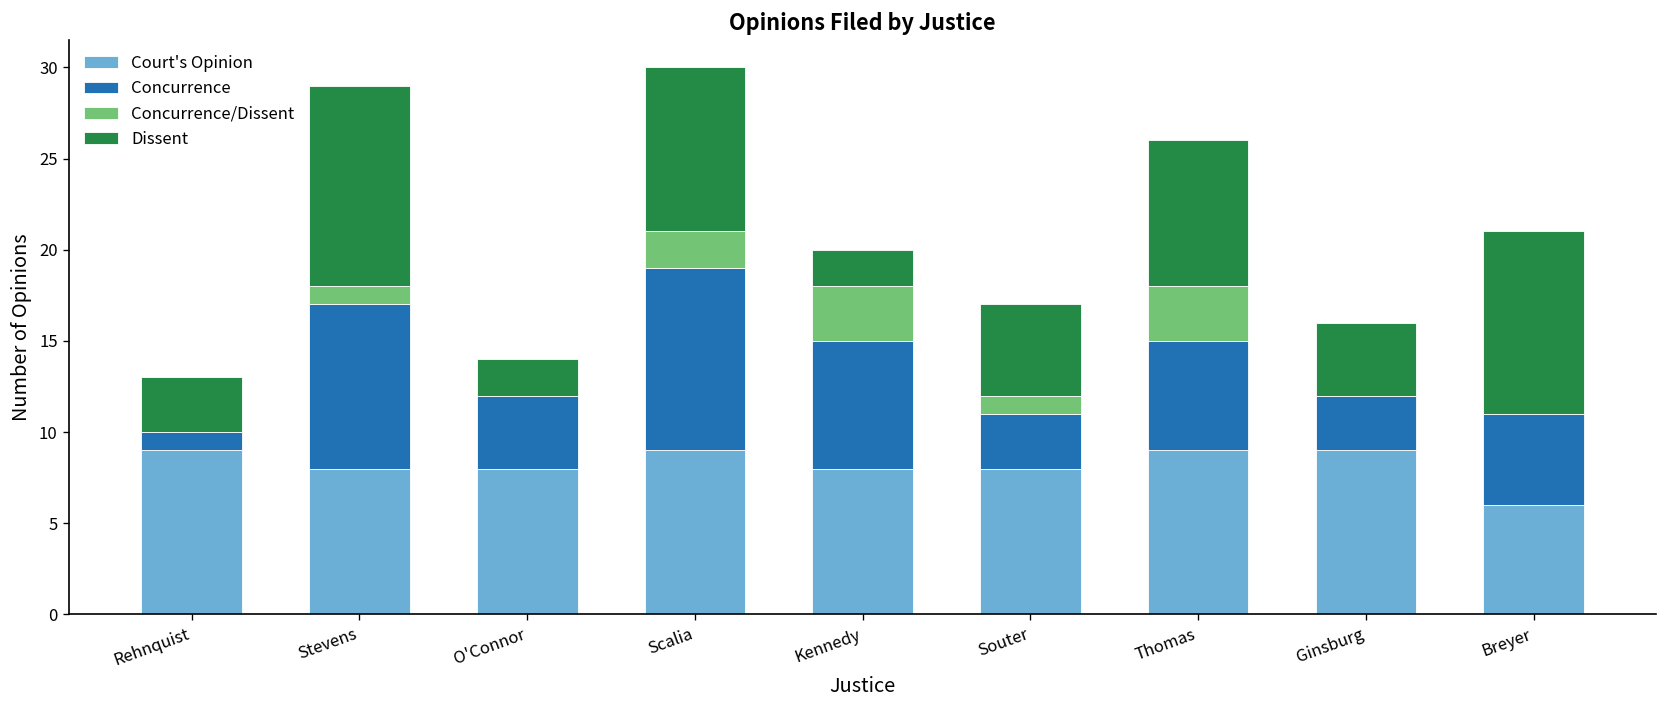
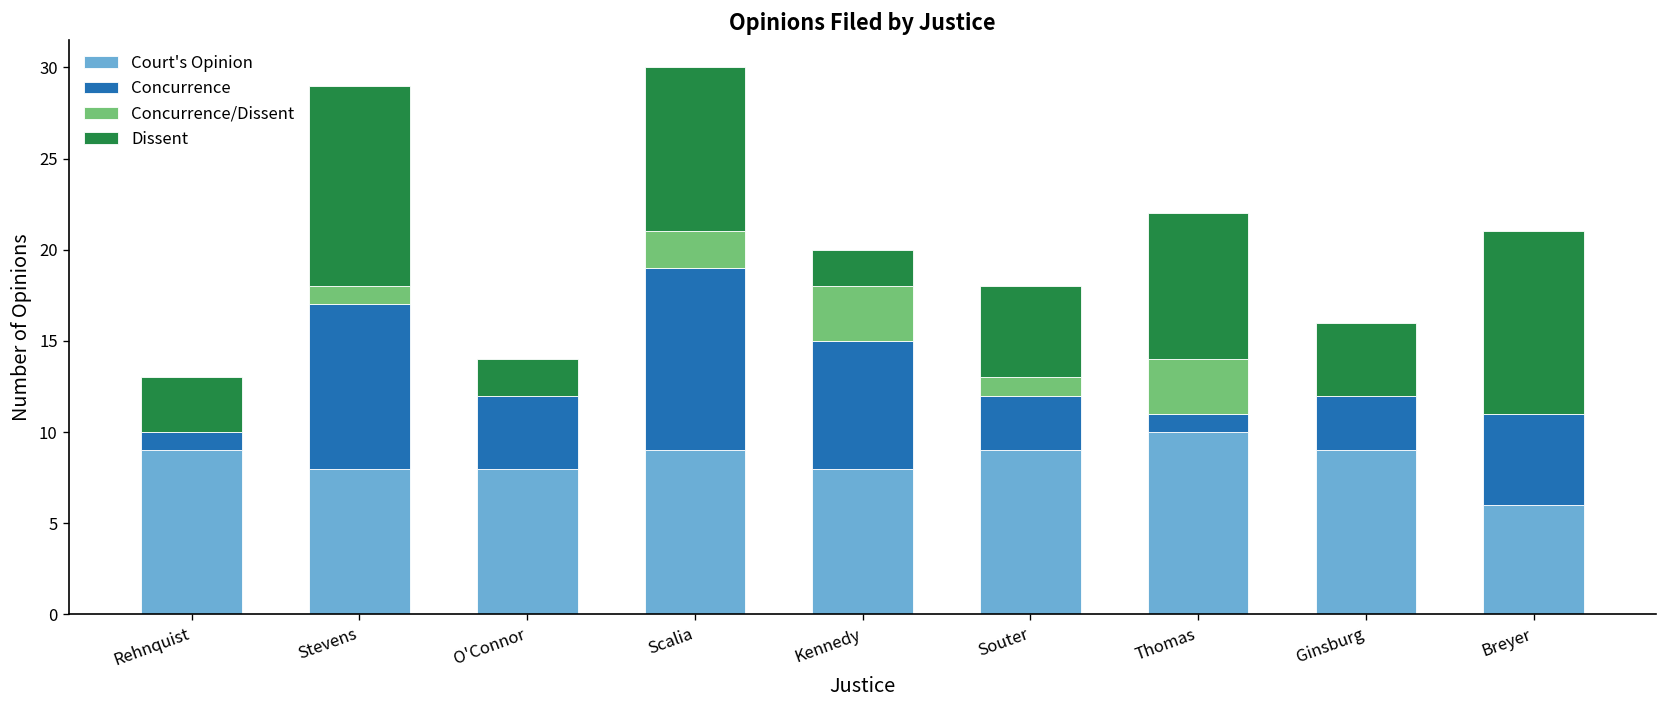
Court's Opinion, Souter: 8 -> 9
Court's Opinion, Thomas: 9 -> 10
Concurrence, Thomas: 6 -> 1
